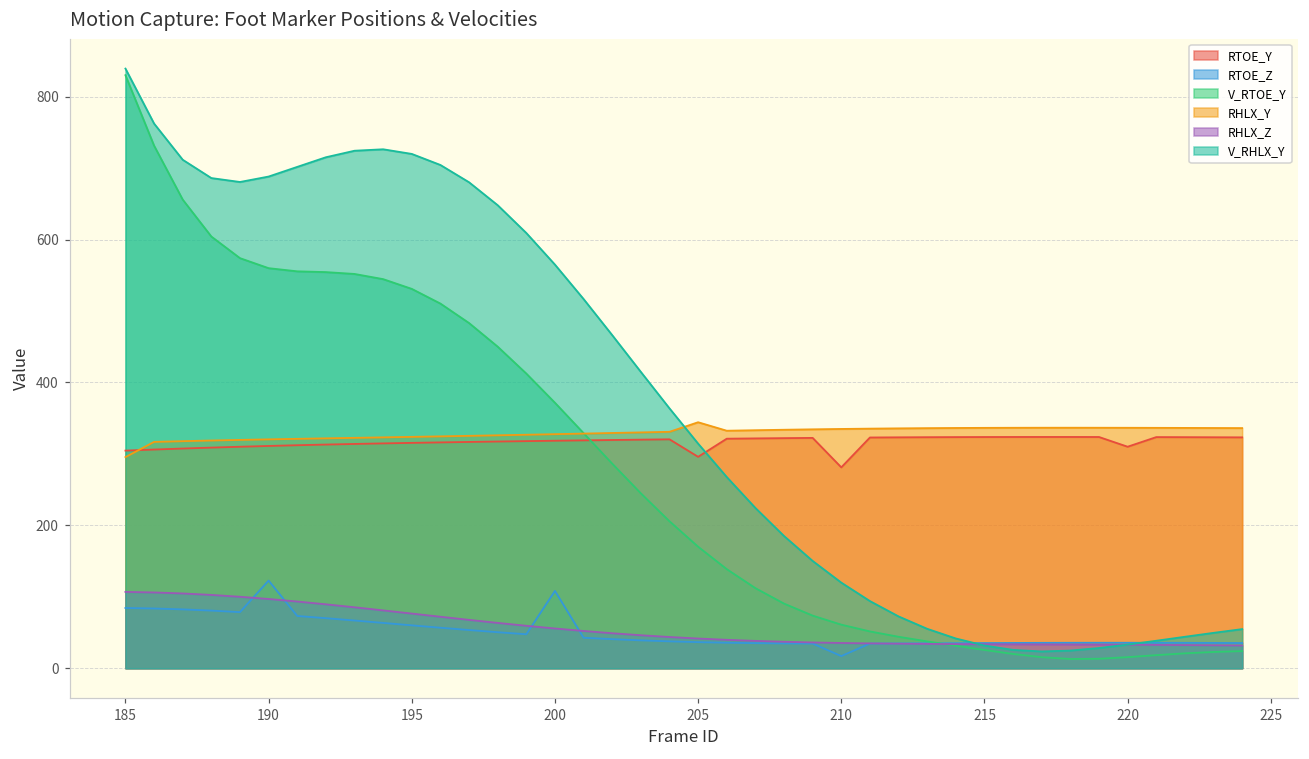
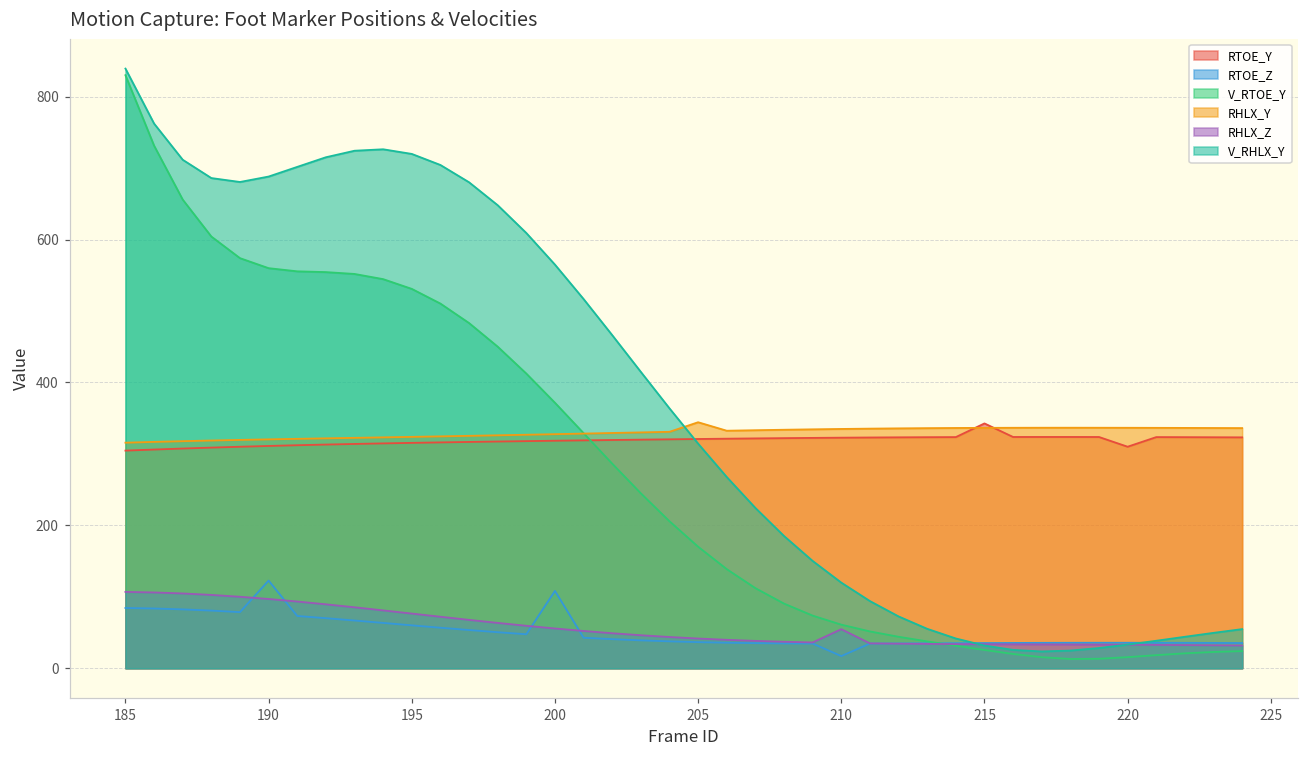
RHLX_Y, 185: 300 -> 320
RTOE_Y, 205: 300 -> 320
RTOE_Y, 210: 280 -> 320
RHLX_Z, 210: 40 -> 50
RTOE_Y, 215: 320 -> 340
